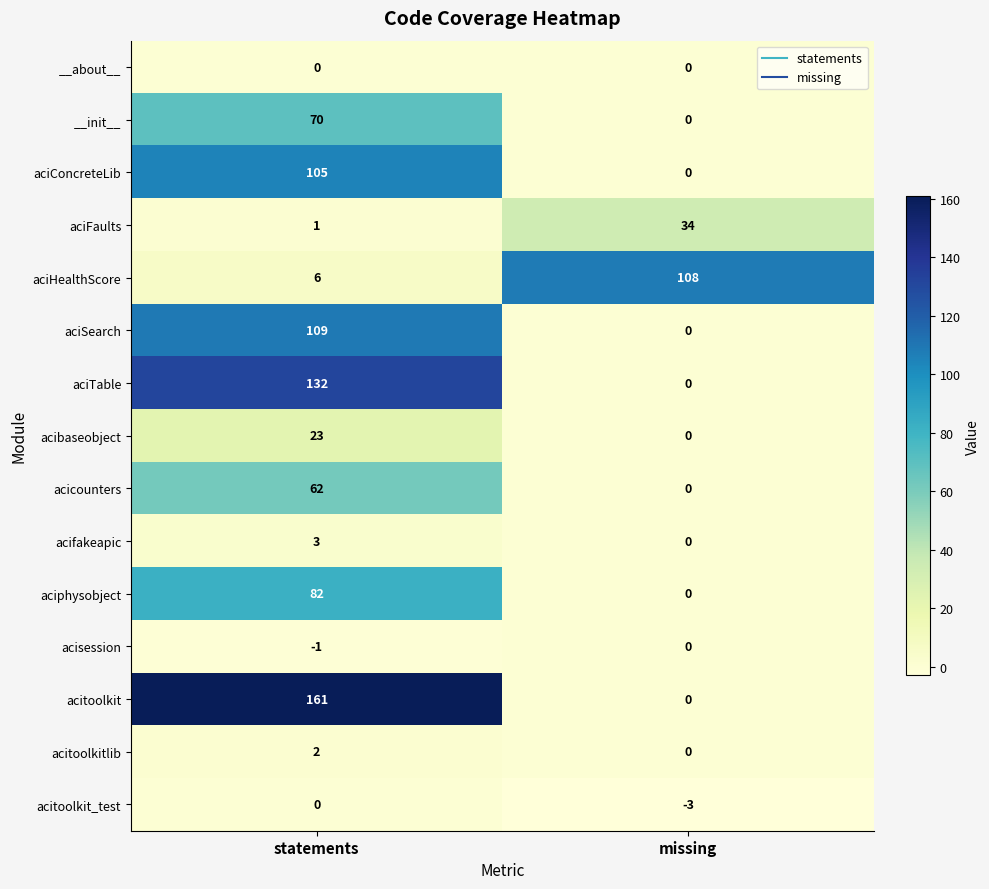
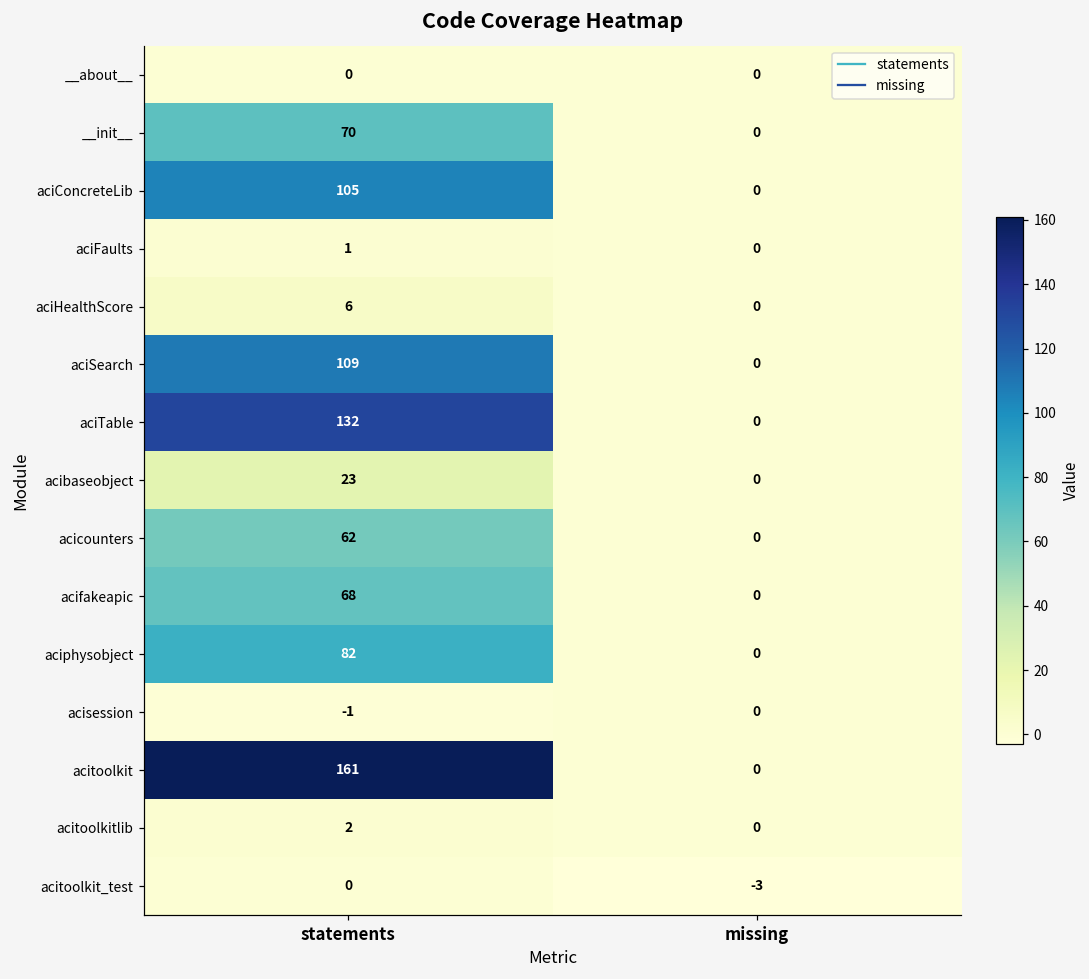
aciFaults, missing: 34 -> 0
aciHealthScore, missing: 108 -> 0
acifakeapic, statements: 3 -> 68
